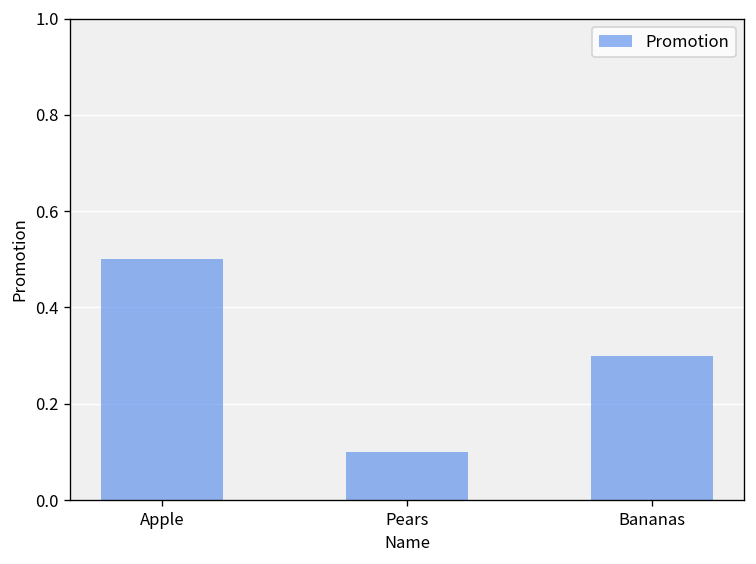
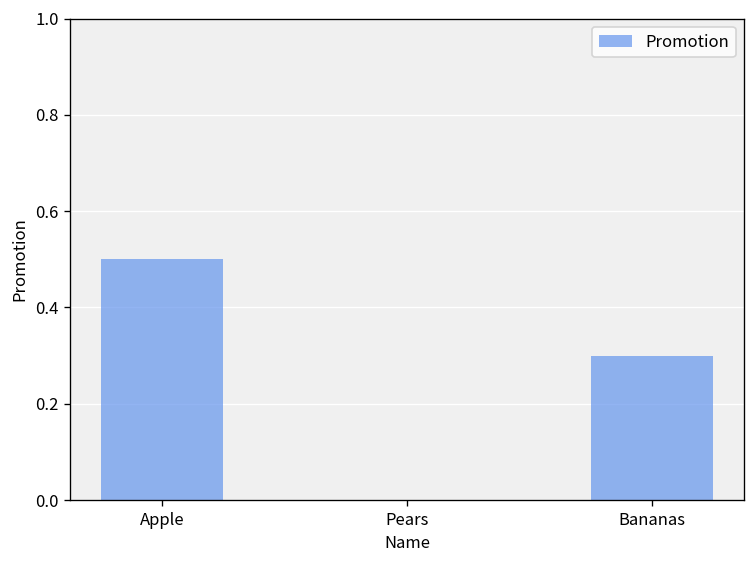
Pears: 0.1 -> 0.0
